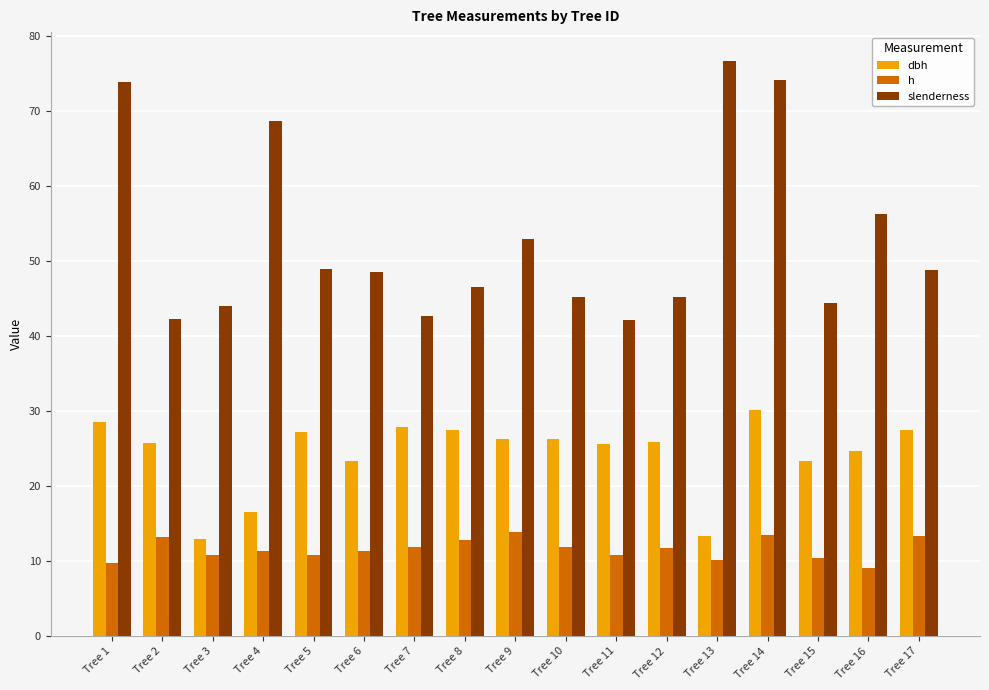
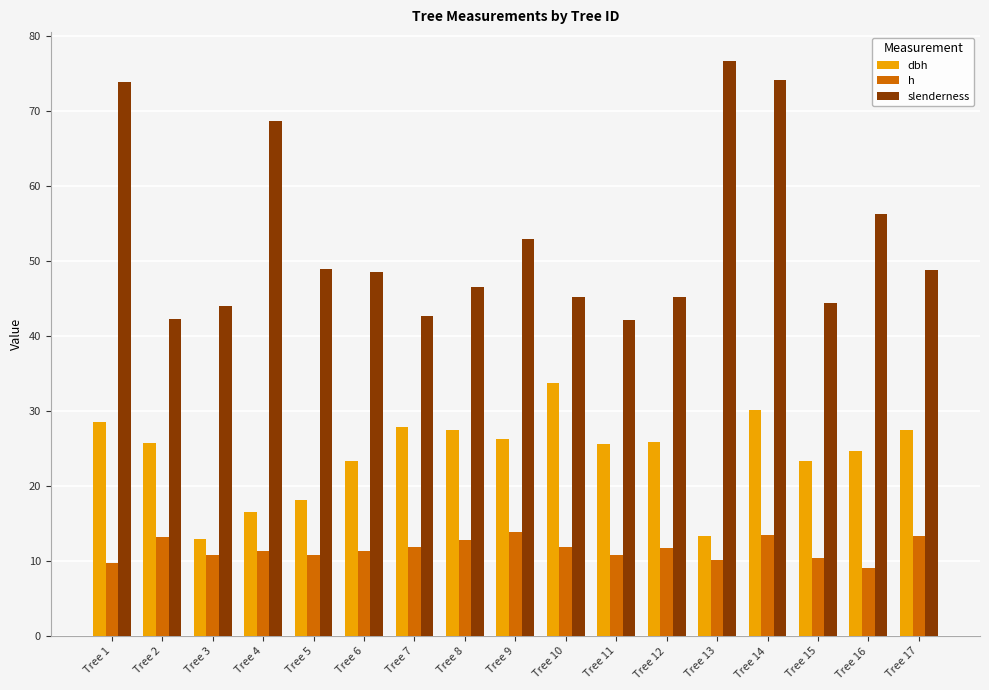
dbh, Tree 5: 27 -> 18
dbh, Tree 10: 26 -> 34
